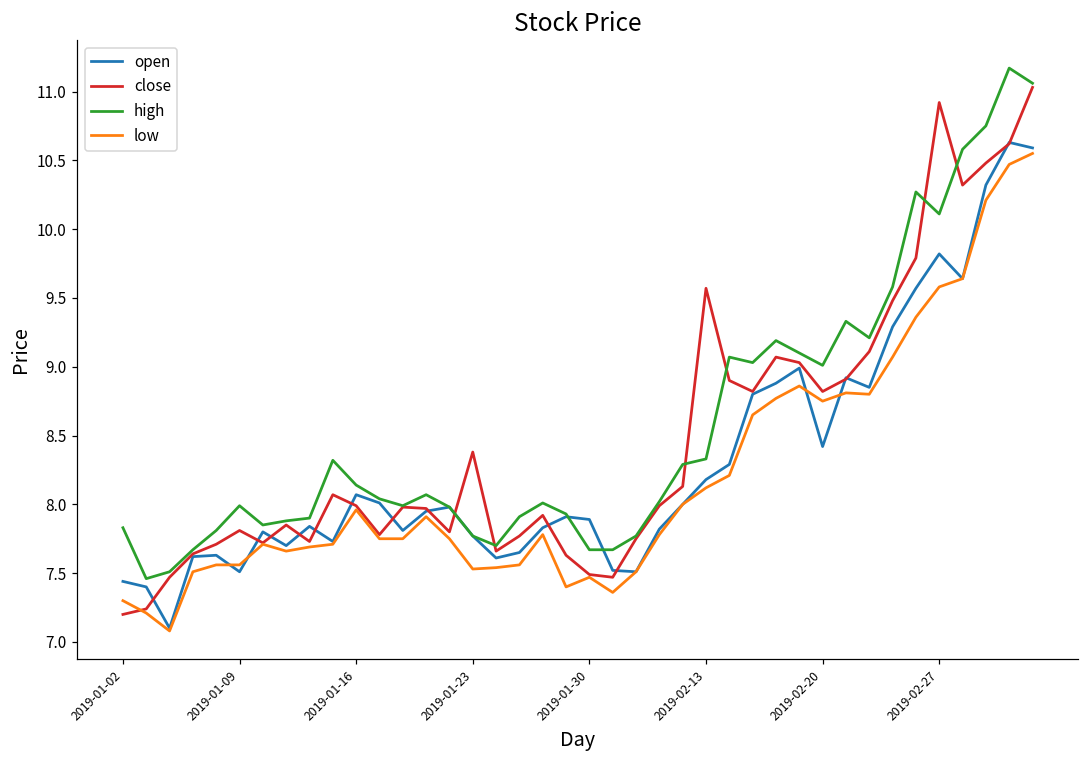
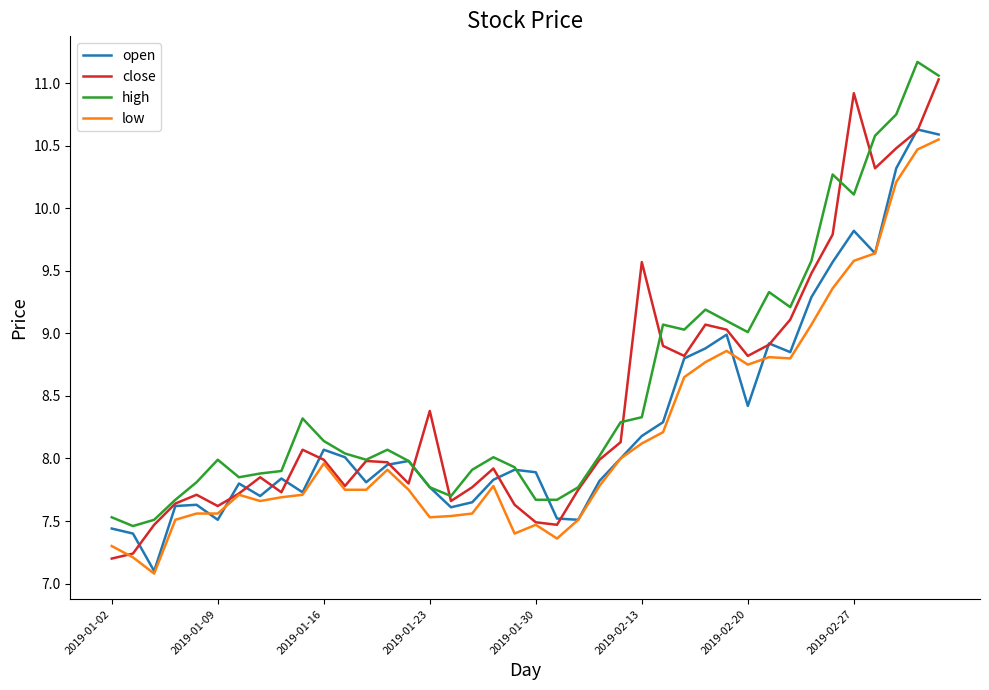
high, 2019-01-02: 7.83 -> 7.53
close, 2019-01-09: 7.81 -> 7.62
